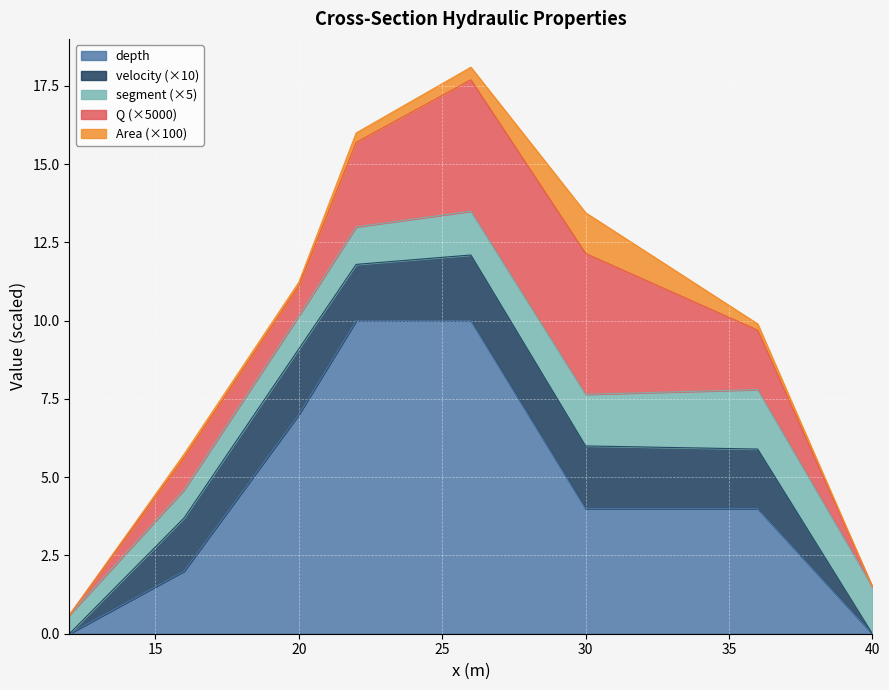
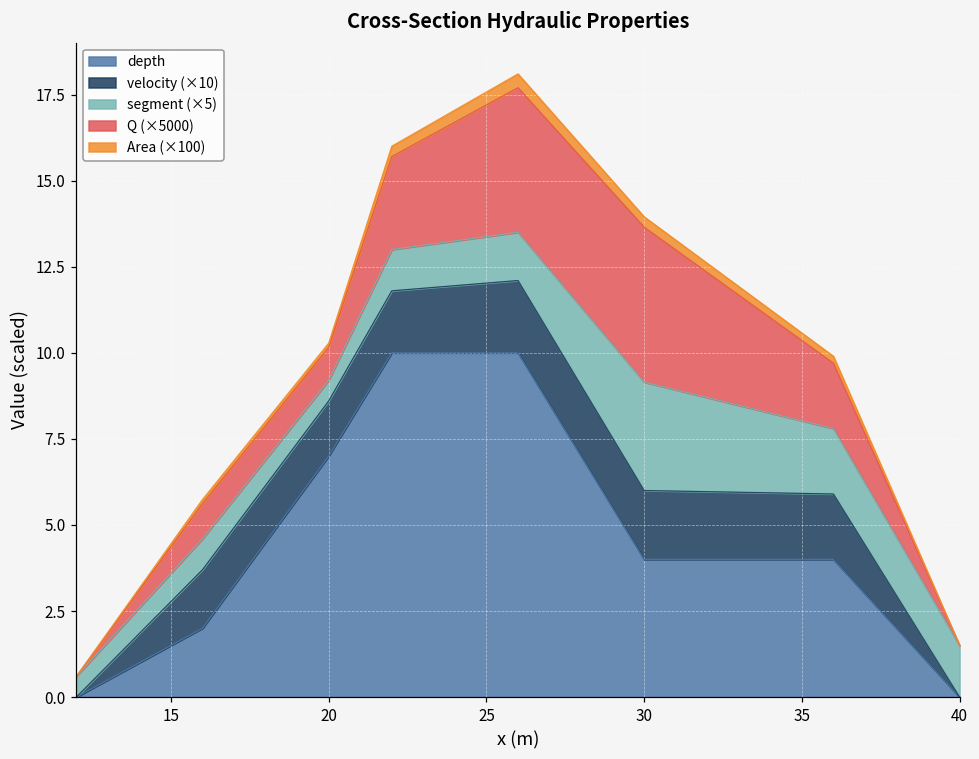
velocity (×10), 20: 2.1 -> 1.6
segment (×5), 20: 1.1 -> 0.6
segment (×5), 30: 1.7 -> 3.2
Area (×100), 30: 1.3 -> 0.3
